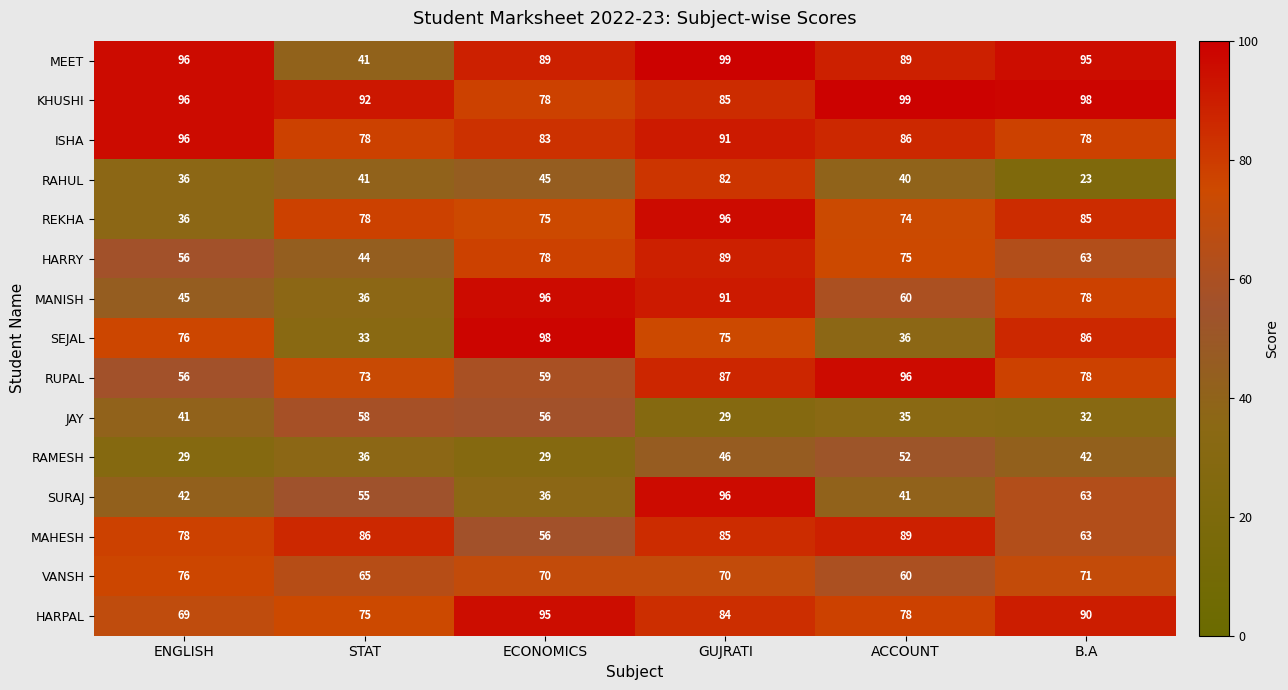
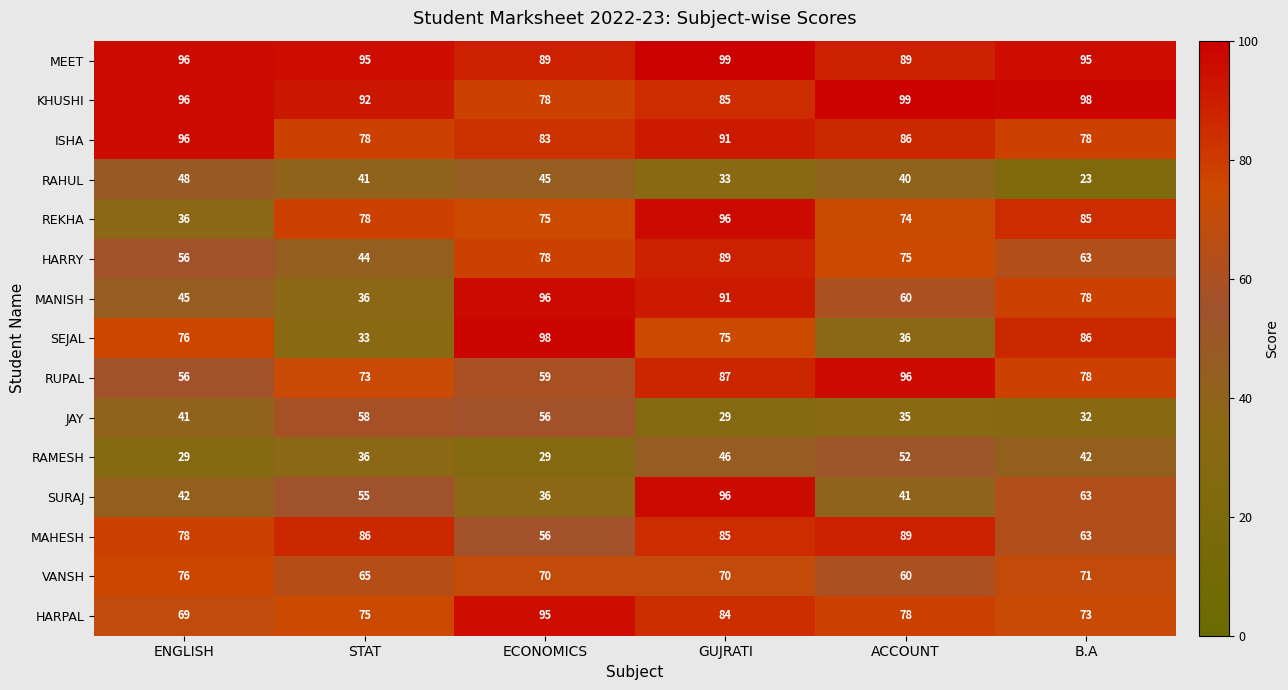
MEET, STAT: 41 -> 95
RAHUL, ENGLISH: 36 -> 48
RAHUL, GUJRATI: 82 -> 33
HARPAL, B.A: 90 -> 73
